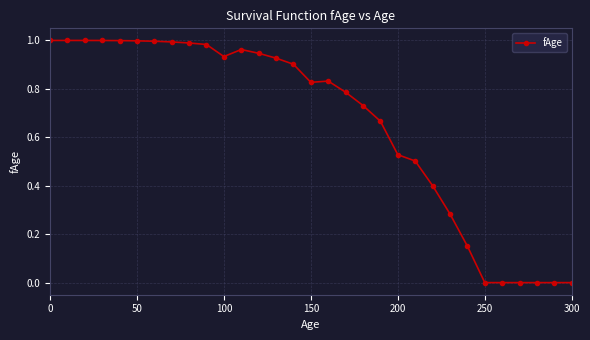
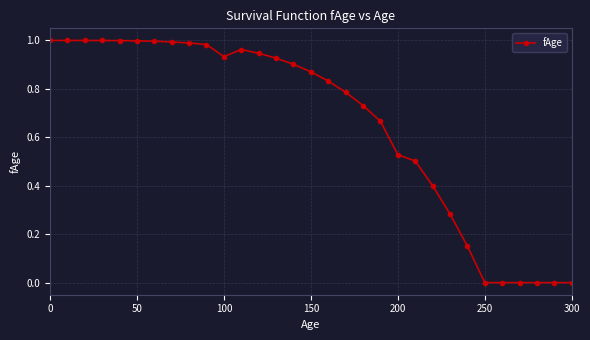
150: 0.83 -> 0.87
